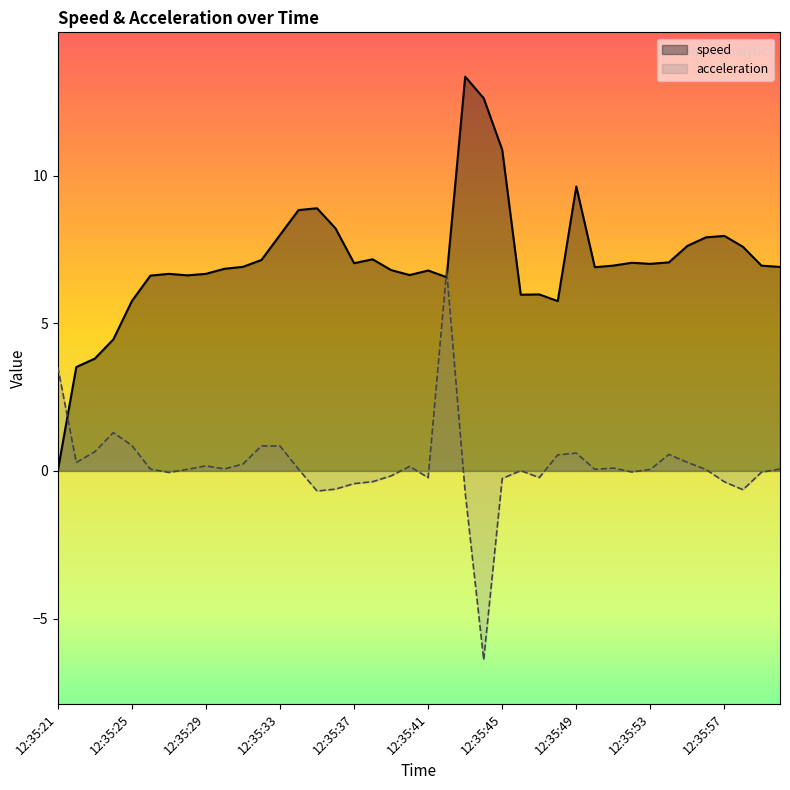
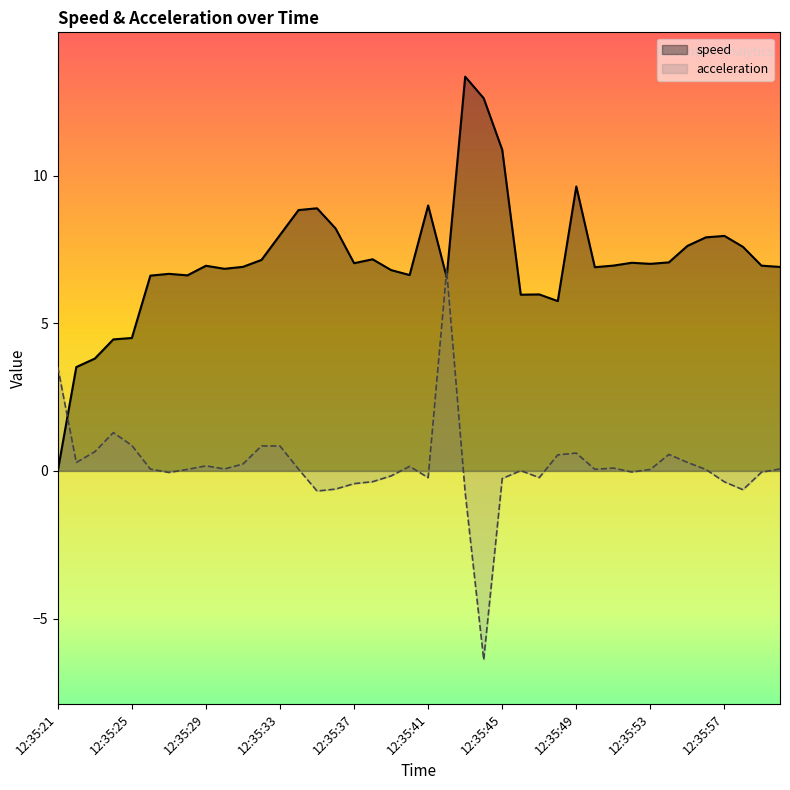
speed, 12:35:25: 5.7 -> 4.5
speed, 12:35:29: 6.7 -> 6.9
speed, 12:35:41: 6.8 -> 9.0
